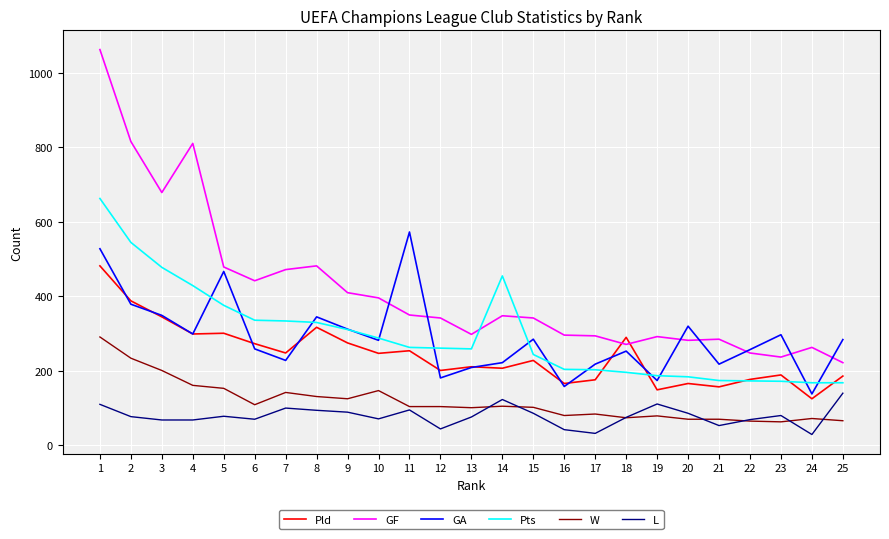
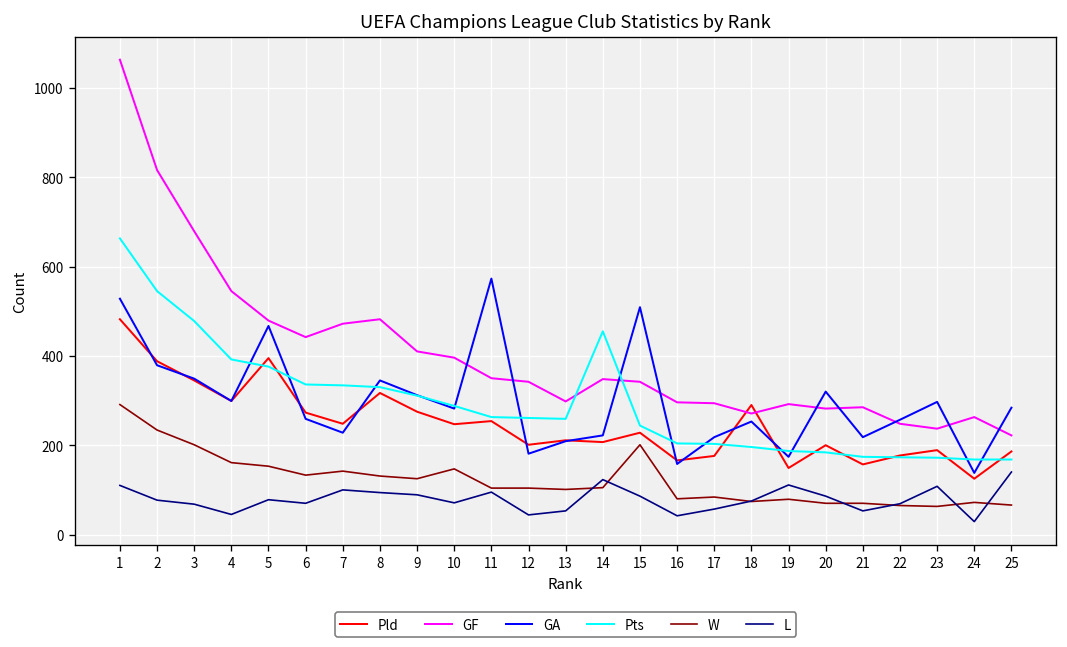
GF, 4: 810 -> 550
Pts, 4: 430 -> 390
L, 4: 70 -> 50
Pld, 5: 300 -> 400
W, 6: 110 -> 130
L, 13: 80 -> 50
GA, 15: 290 -> 510
W, 15: 100 -> 200
L, 17: 30 -> 60
Pld, 20: 170 -> 200
L, 23: 80 -> 110
